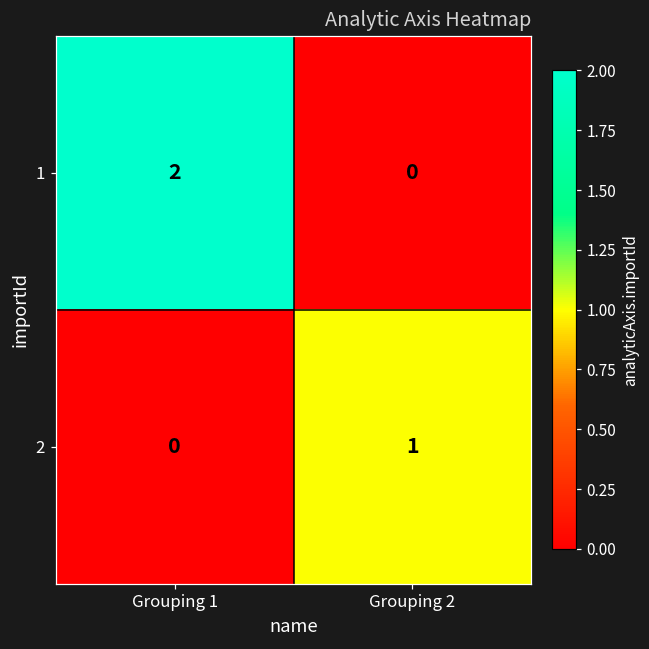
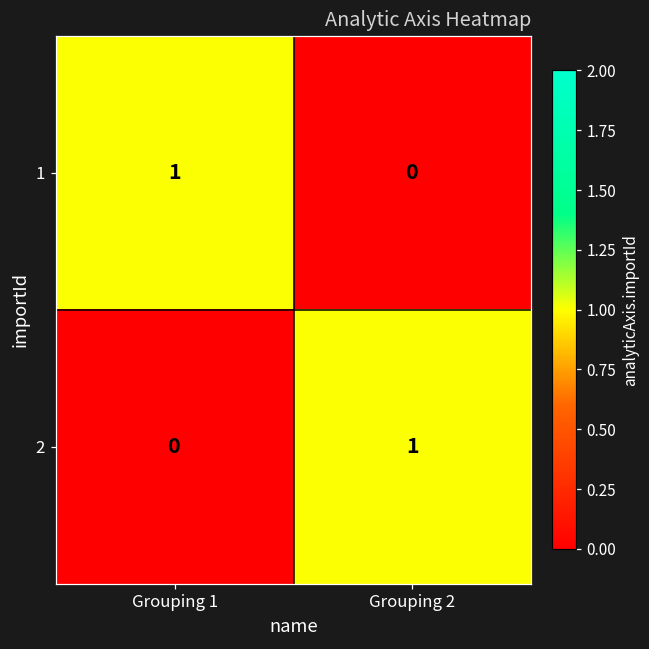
1, Grouping 1: 2 -> 1
